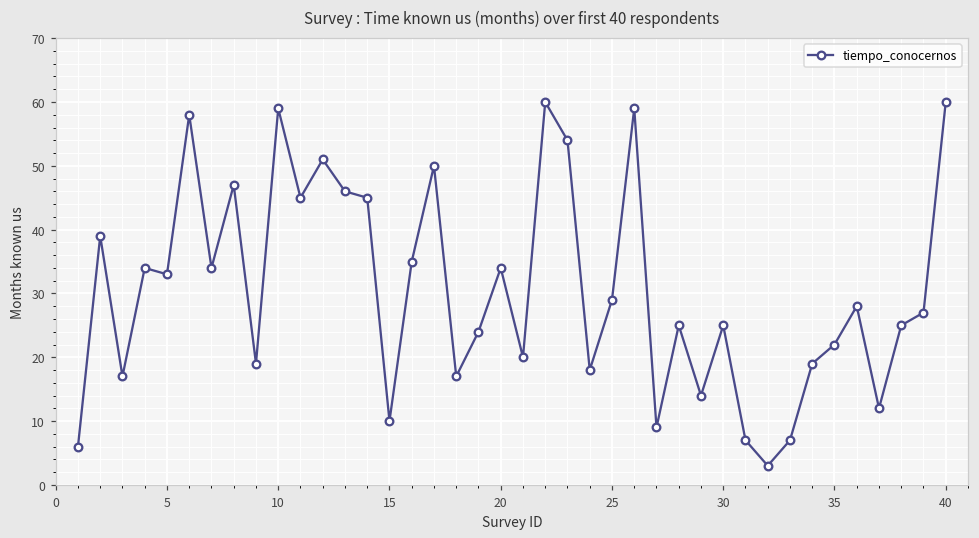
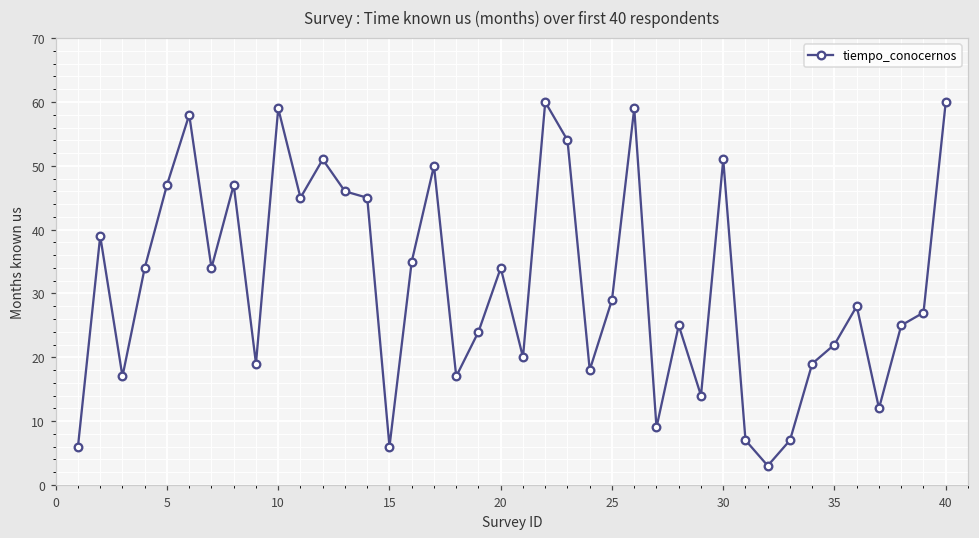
5: 33 -> 47
15: 10 -> 6
30: 25 -> 51
